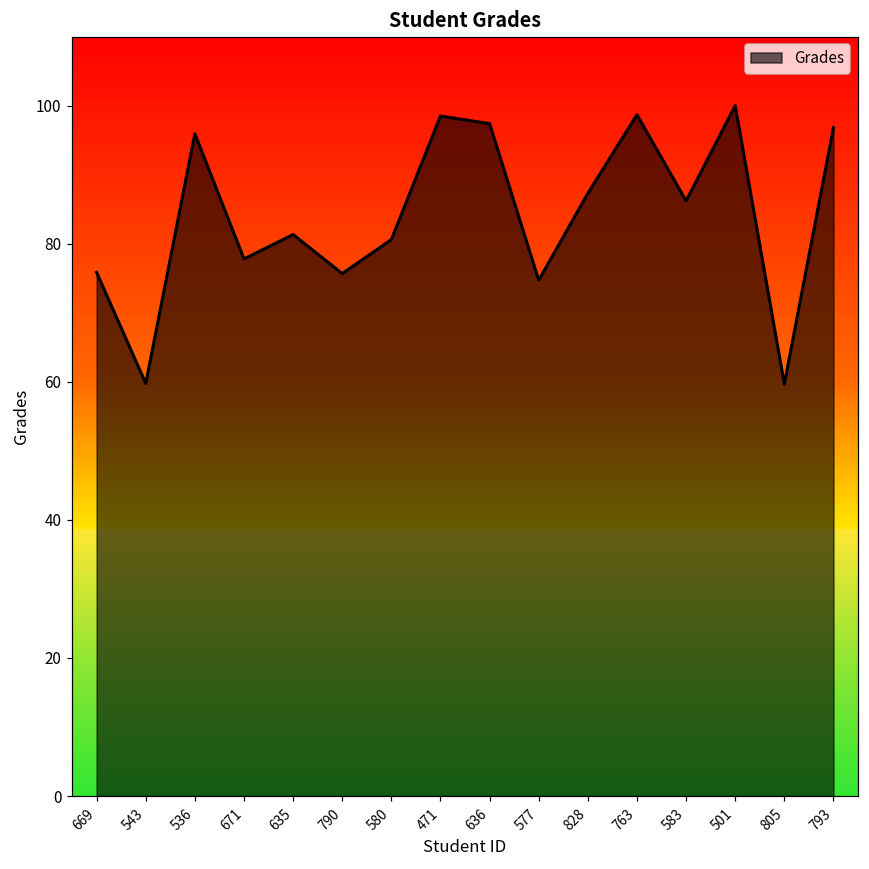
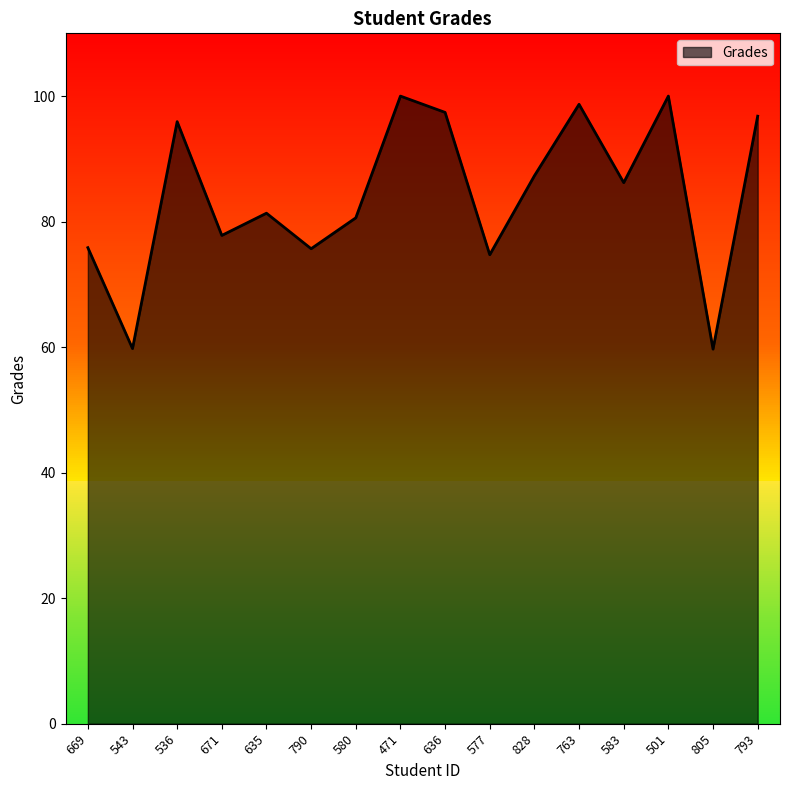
Grades, 471: 99 -> 100
